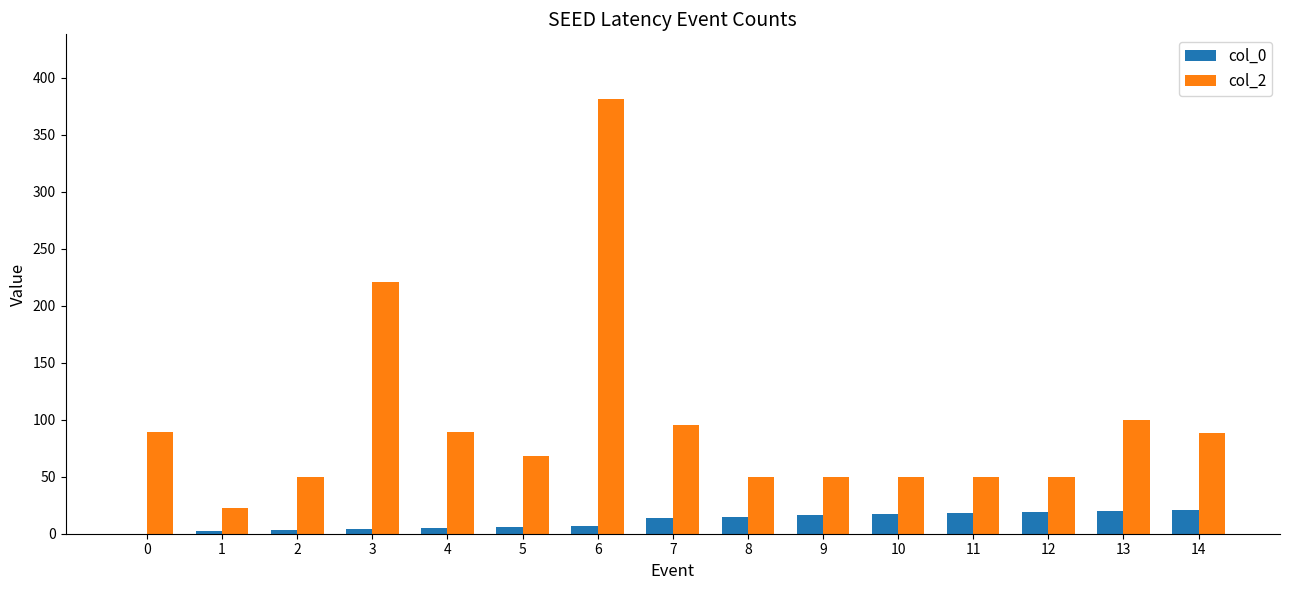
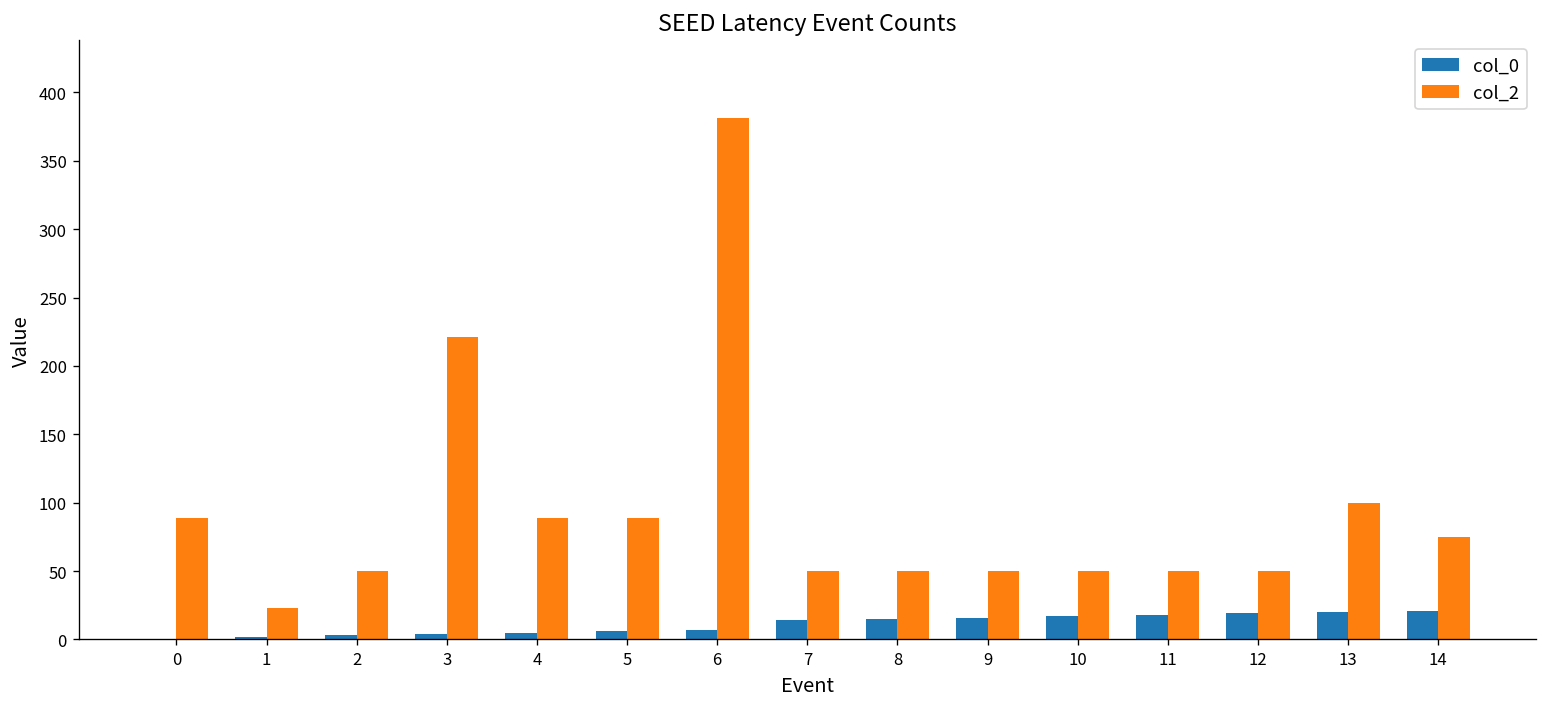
col_2, 5: 68 -> 89
col_2, 7: 95 -> 50
col_2, 14: 88 -> 75
